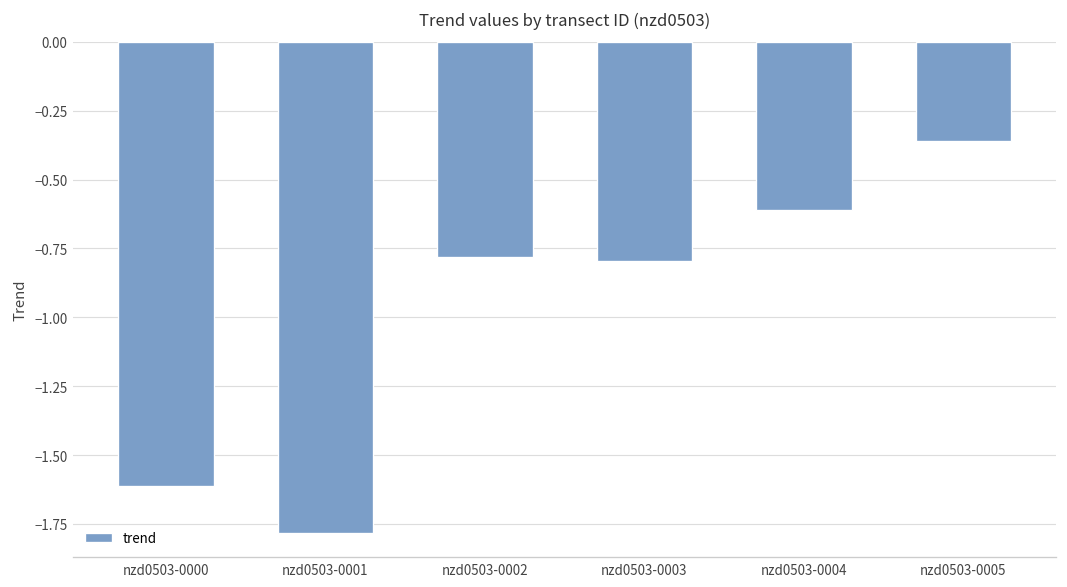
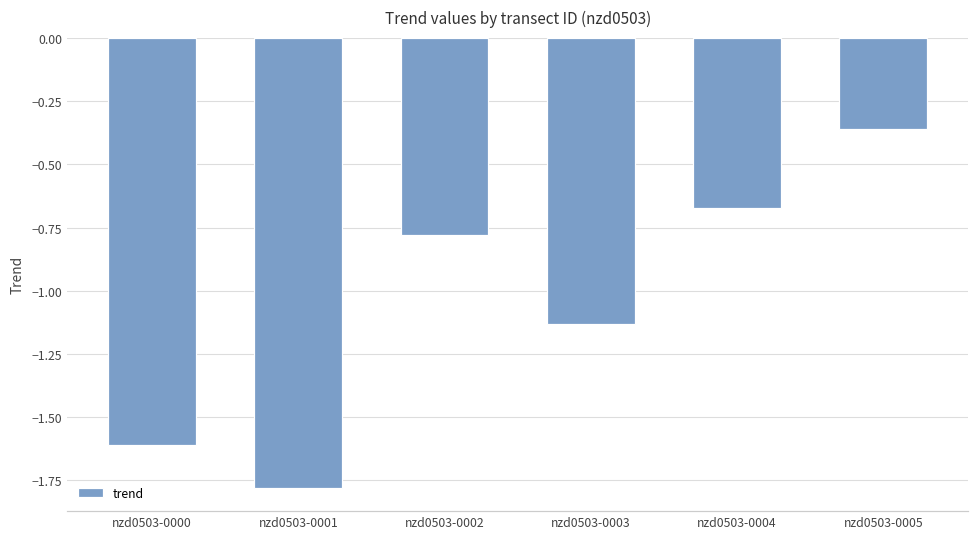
nzd0503-0003: -0.80 -> -1.13
nzd0503-0004: -0.61 -> -0.67
